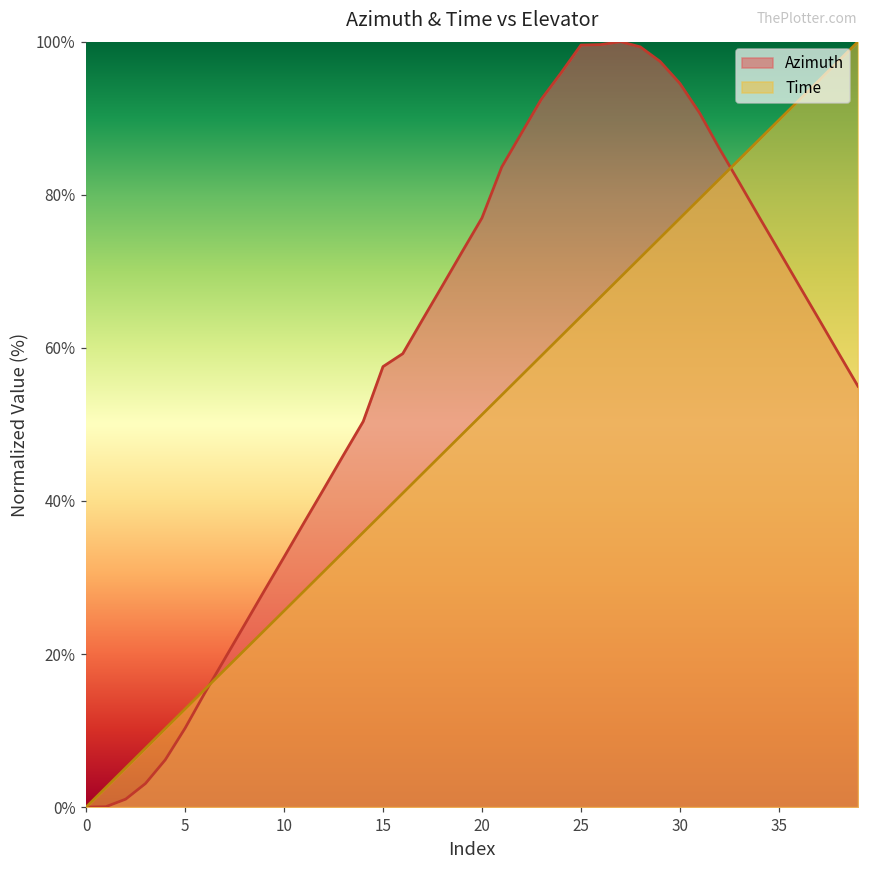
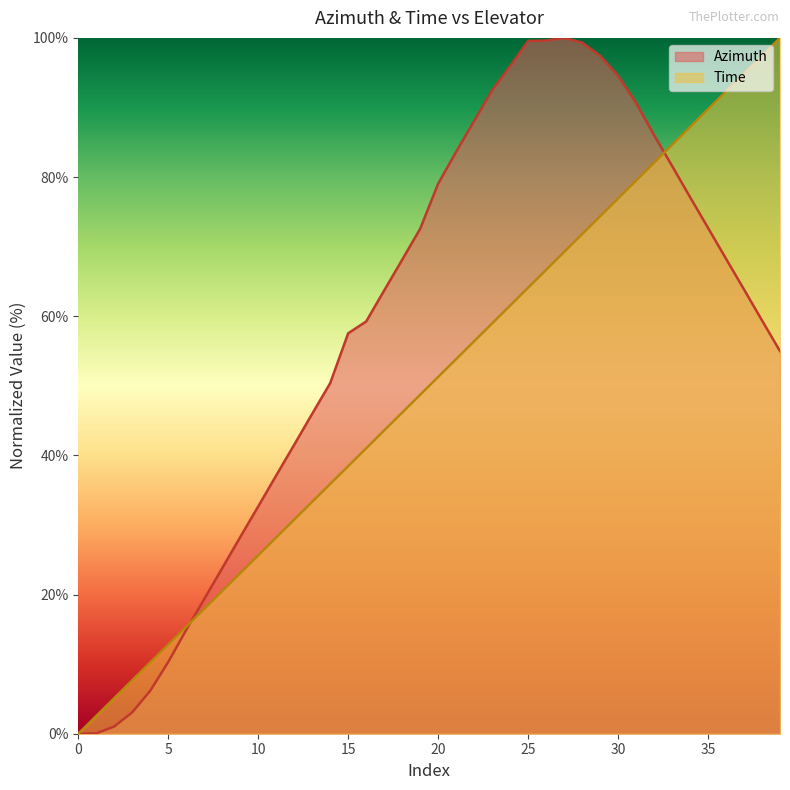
Azimuth, 20: 77% -> 79%
